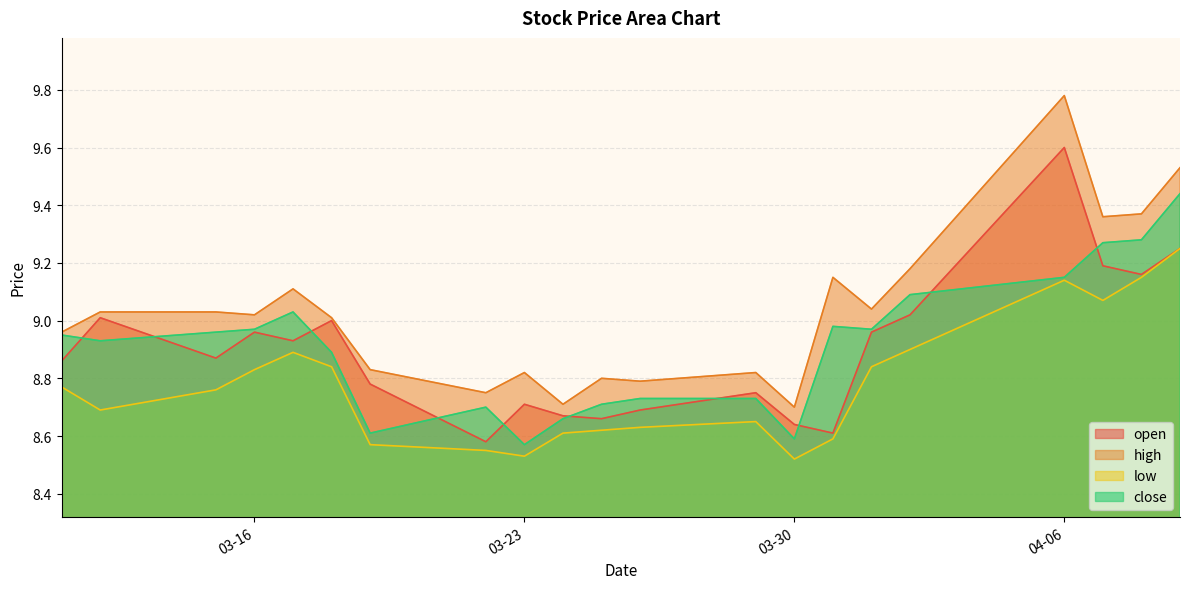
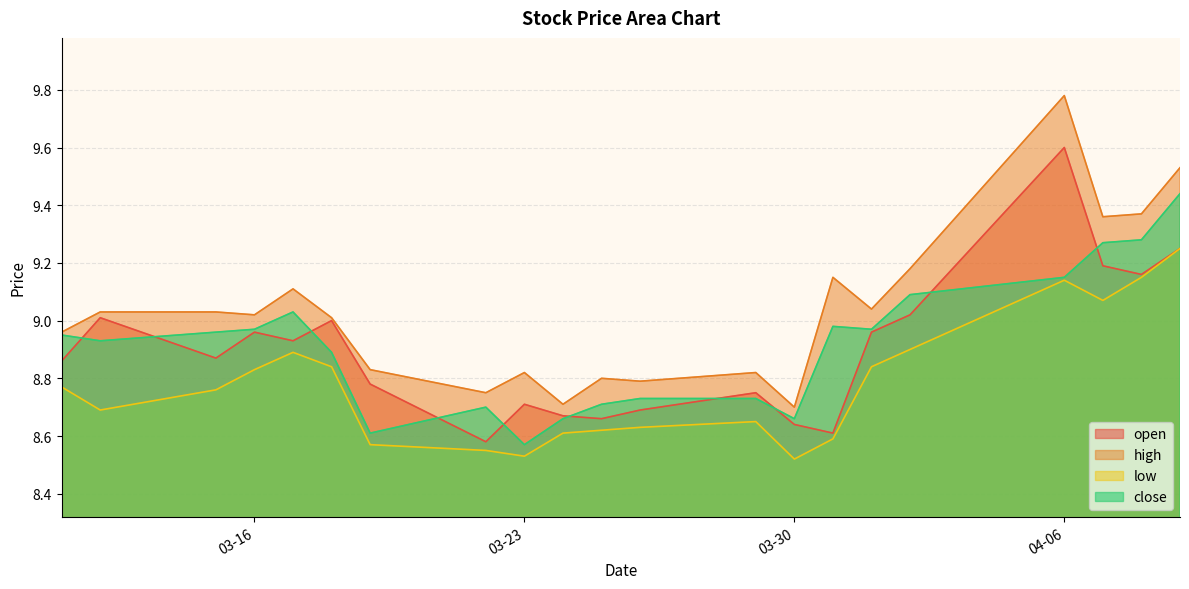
close, 03-30: 8.59 -> 8.66
